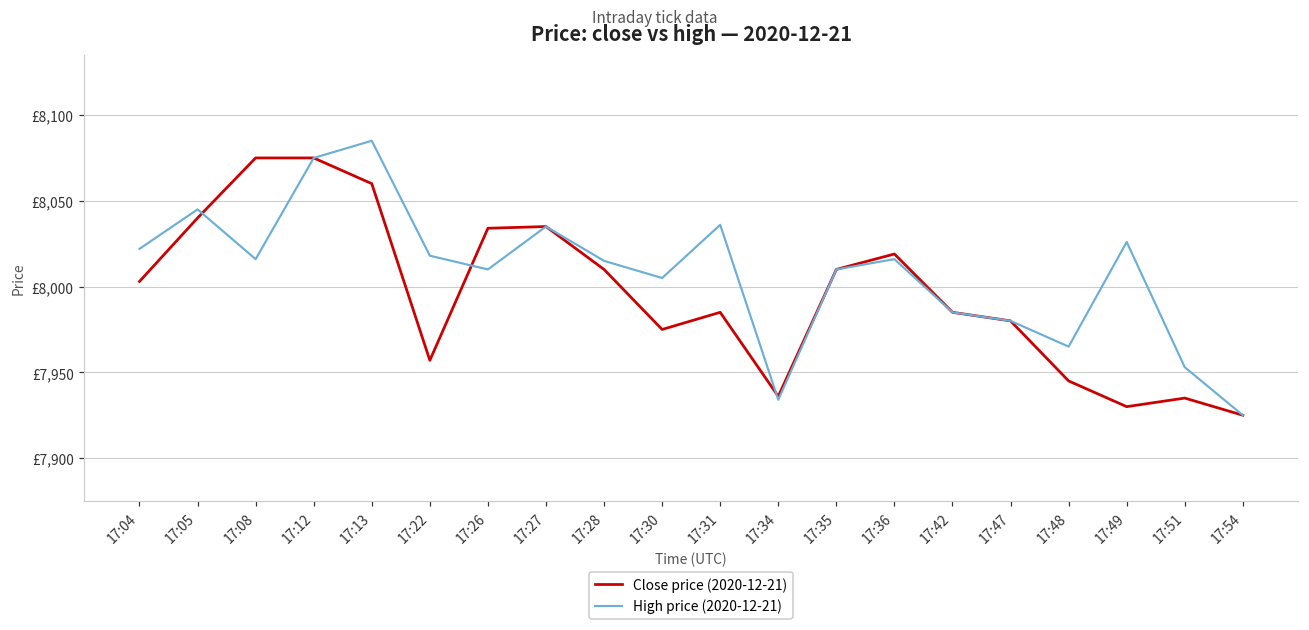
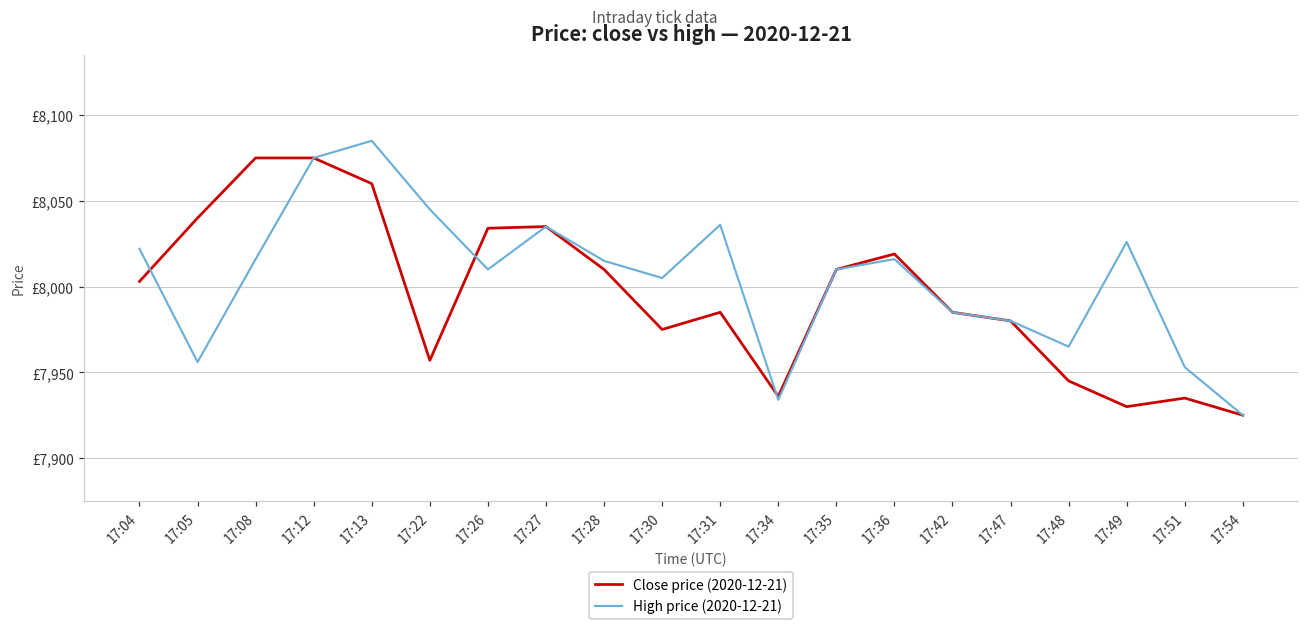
High price (2020-12-21), 17:05: £8,045 -> £7,956
High price (2020-12-21), 17:22: £8,018 -> £8,045
